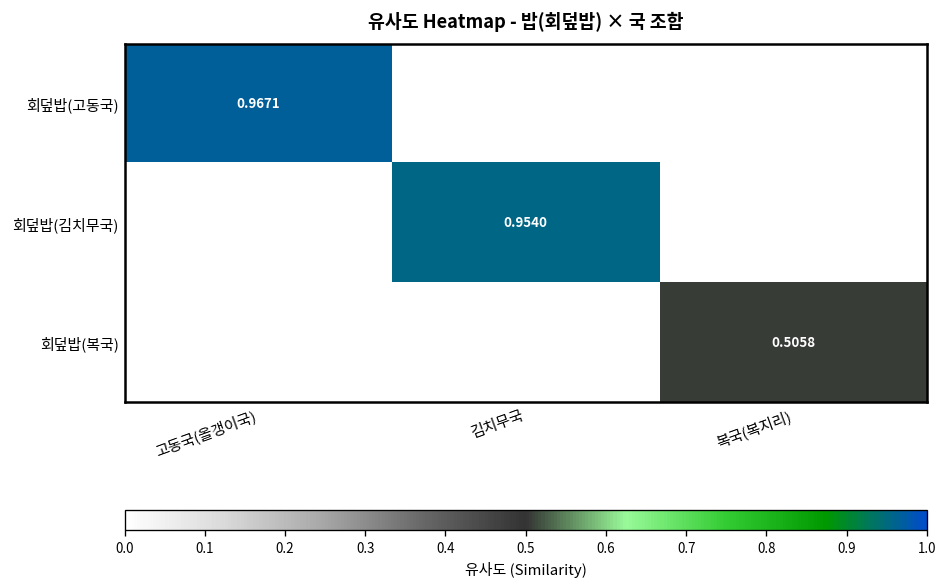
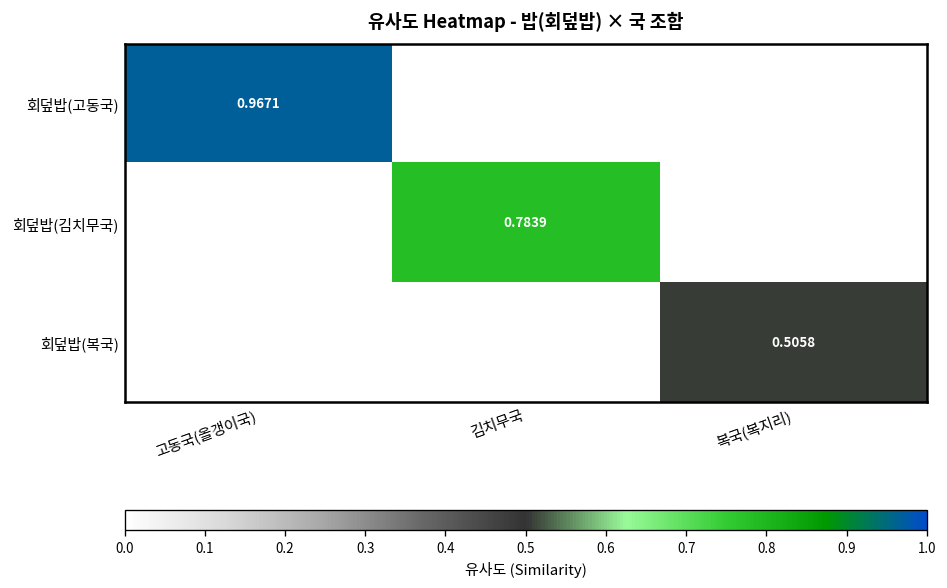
회덮밥(김치무국), 김치무국: 0.9540 -> 0.7839
